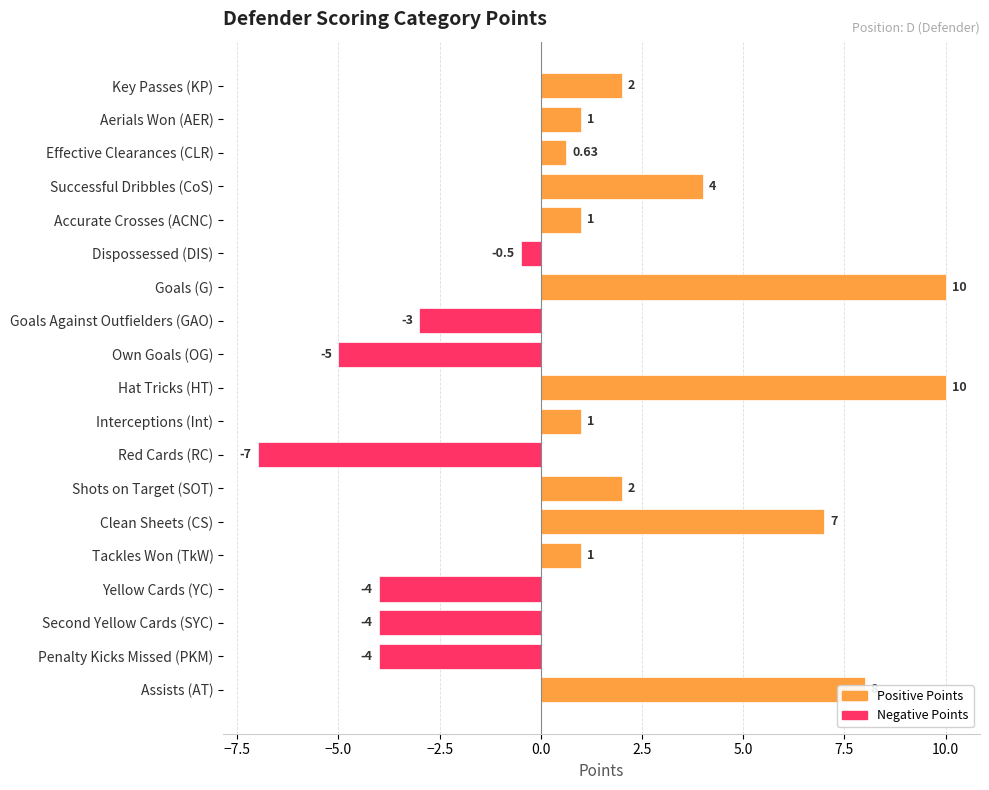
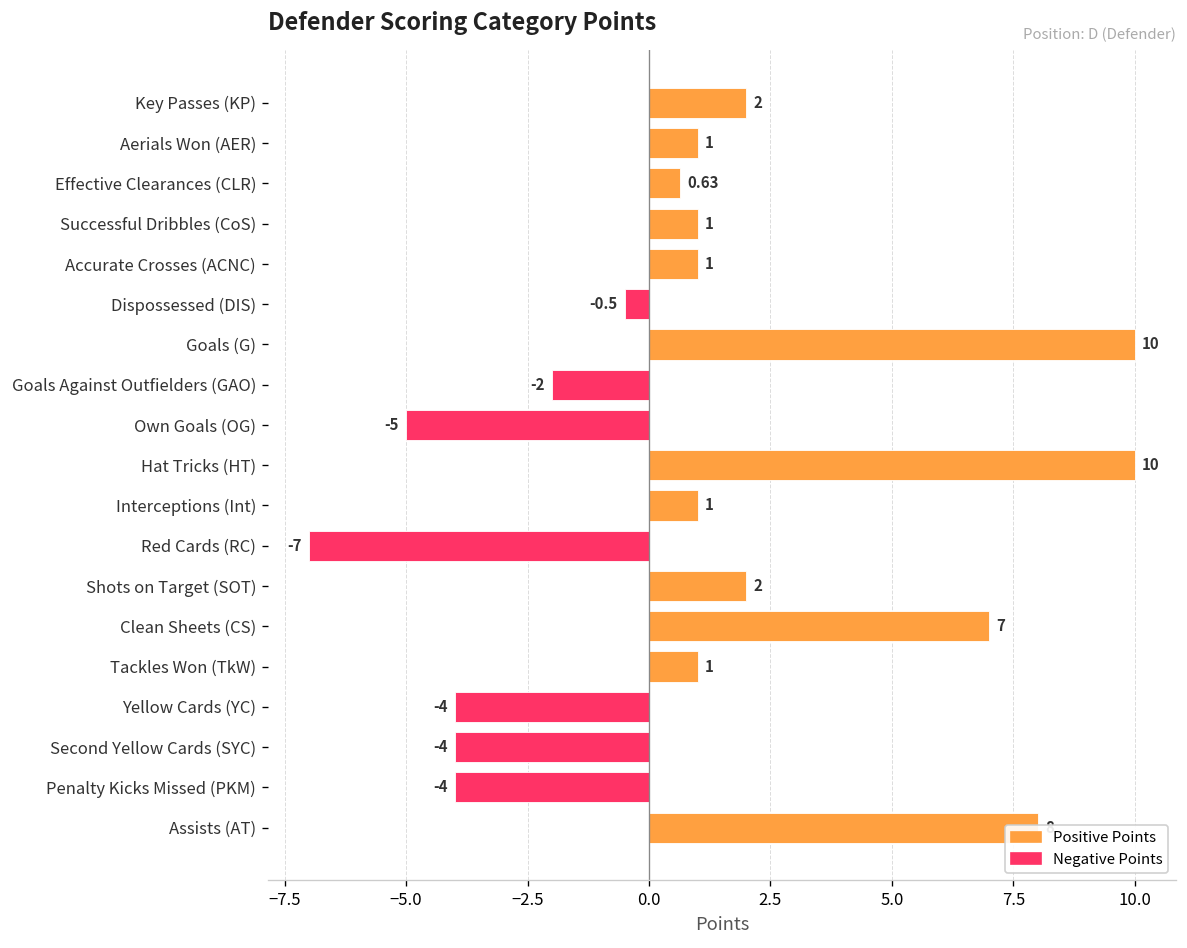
Successful Dribbles (CoS): 4 -> 1
Goals Against Outfielders (GAO): -3 -> -2
